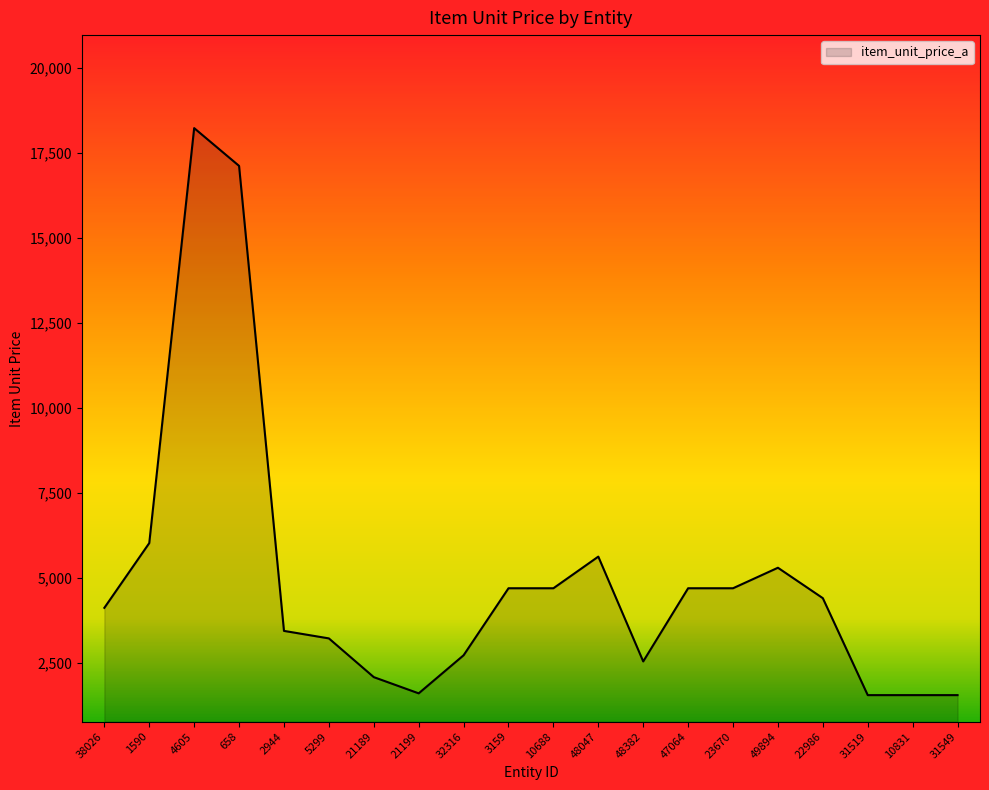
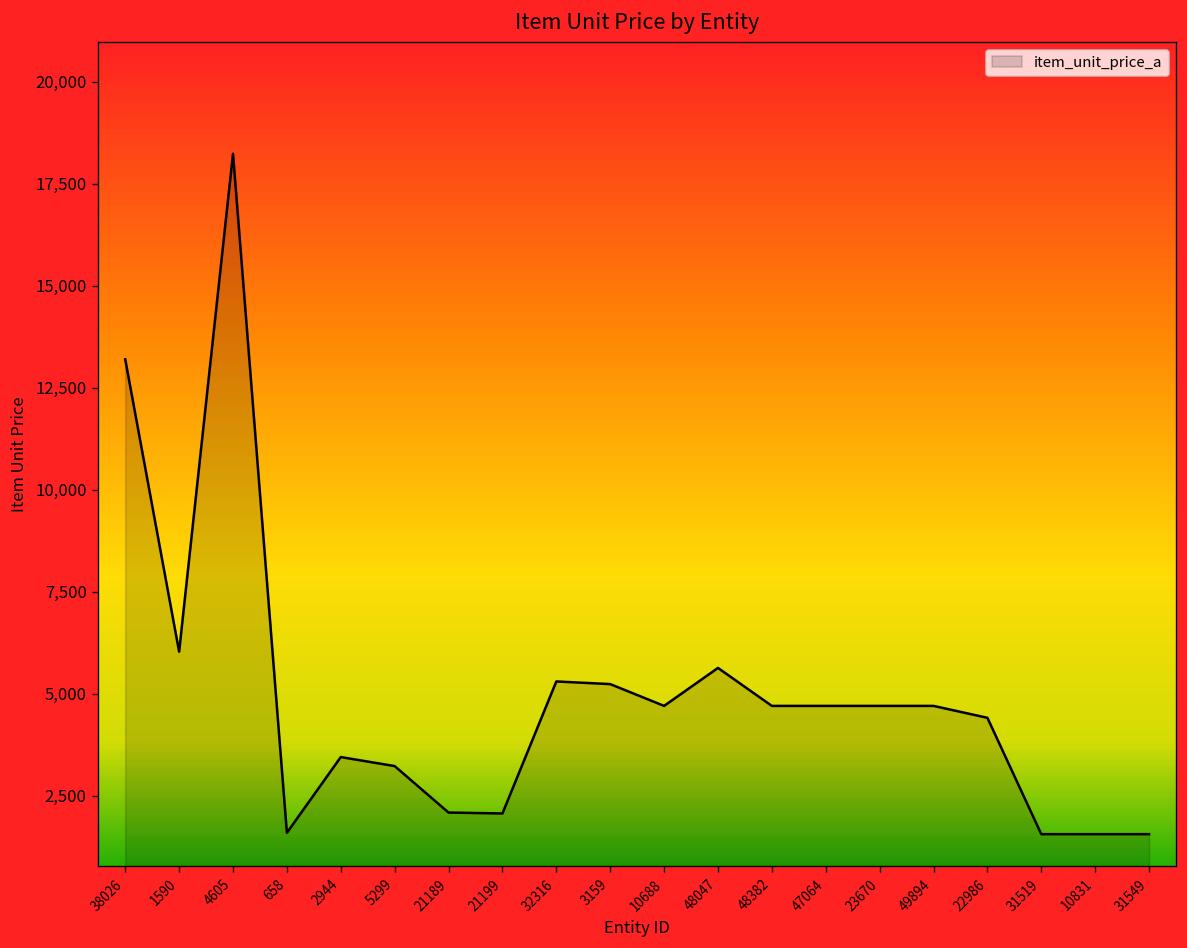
38026: 4,100 -> 13,200
658: 17,100 -> 1,600
21199: 1,600 -> 2,100
32316: 2,700 -> 5,300
3159: 4,700 -> 5,200
48382: 2,600 -> 4,700
49894: 5,300 -> 4,700
